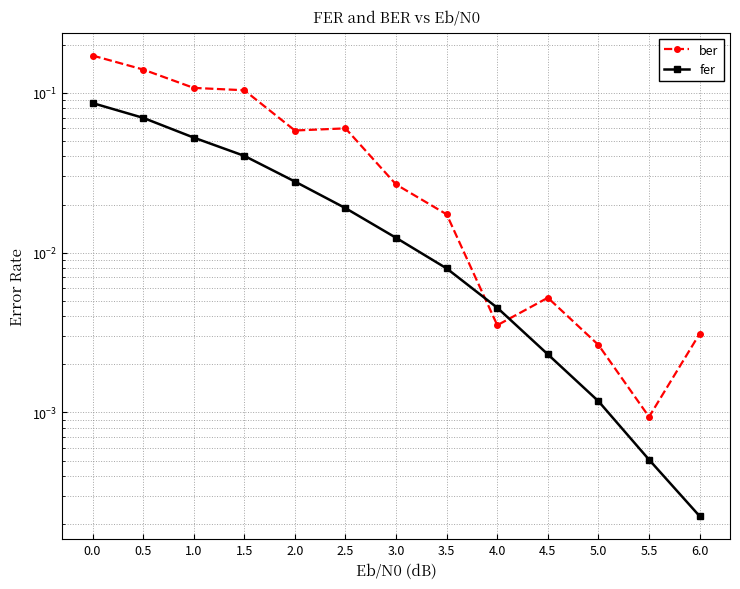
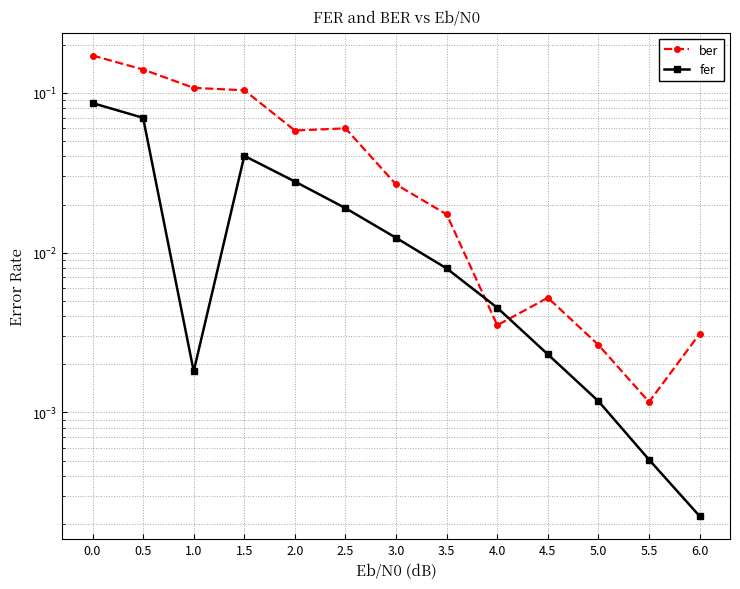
fer, 1.0: 0.053 -> 0.0018
ber, 5.5: 0.0009 -> 0.0012
